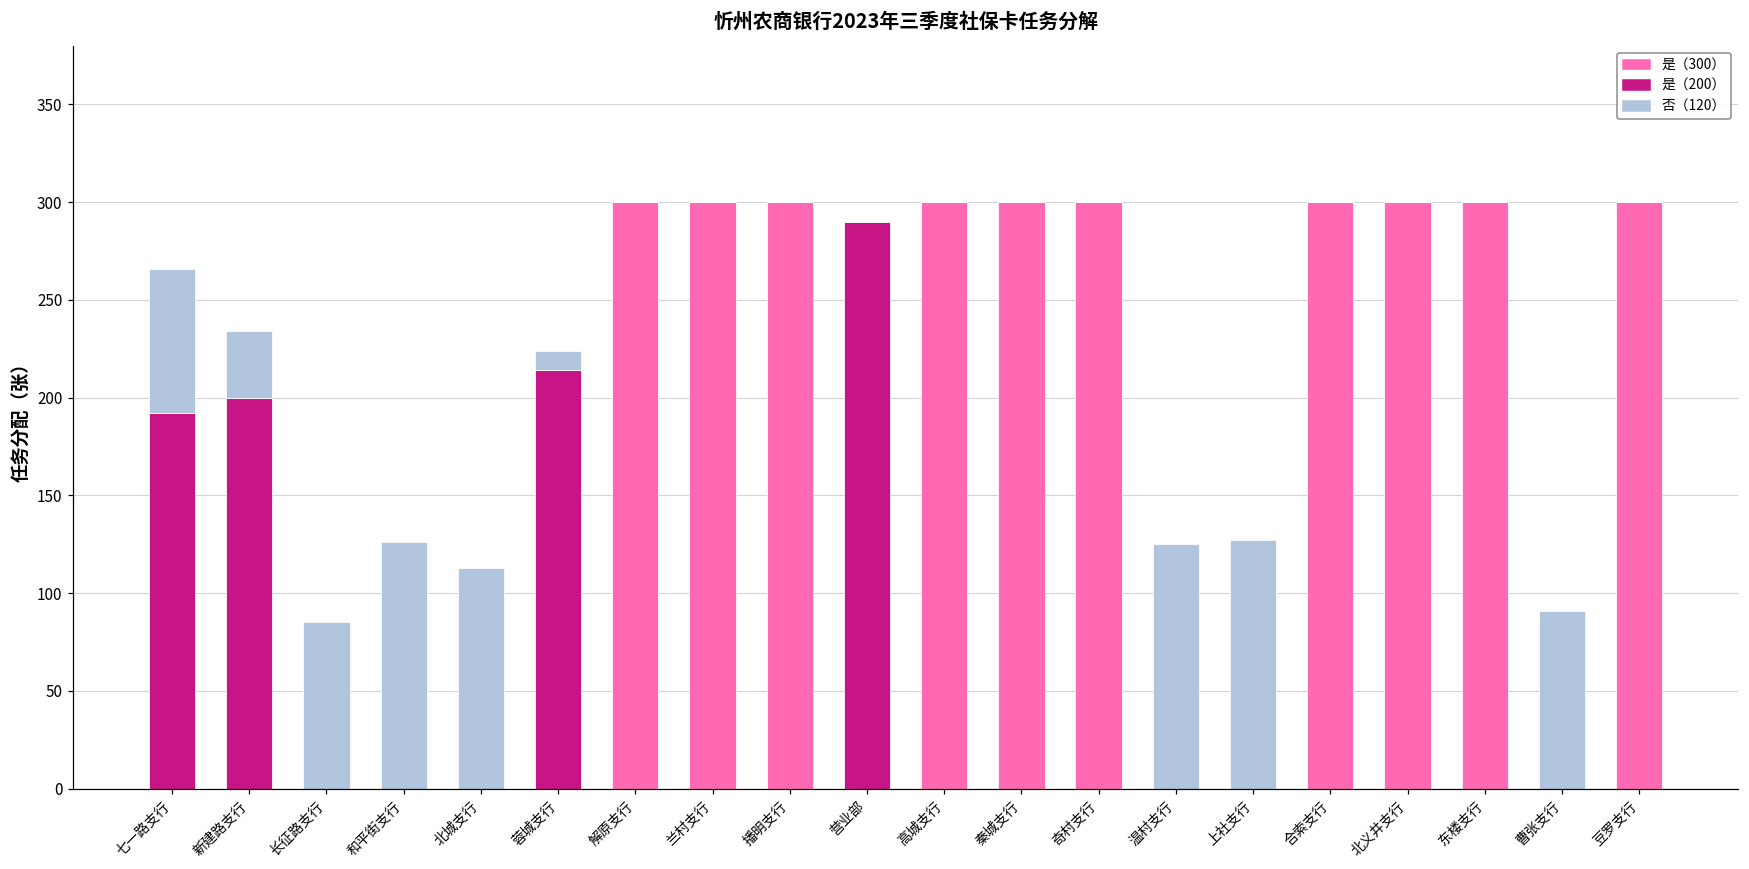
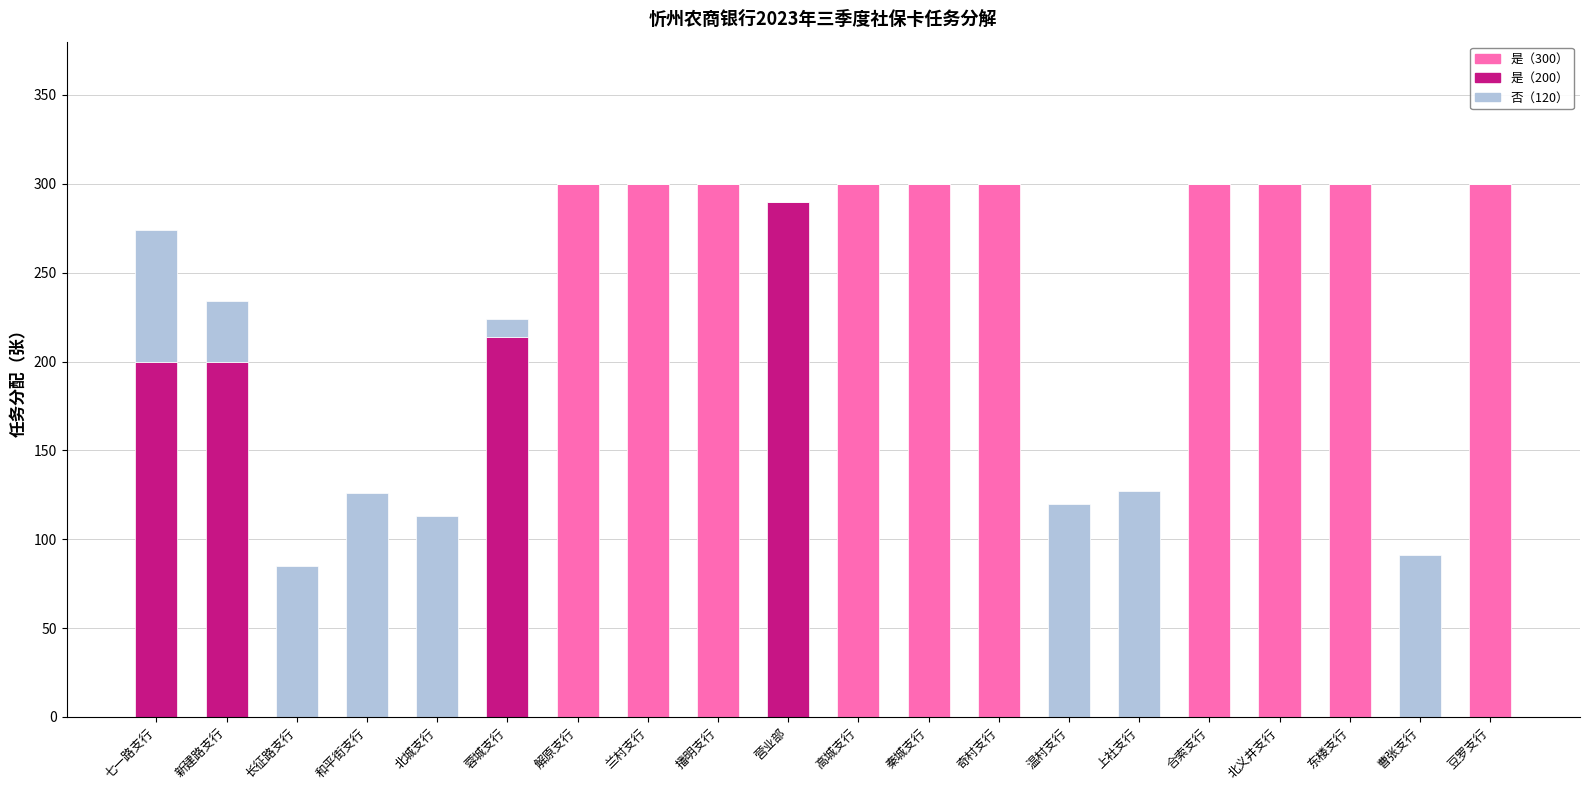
是（200）, 七一路支行: 192 -> 200
否（120）, 温村支行: 125 -> 120
